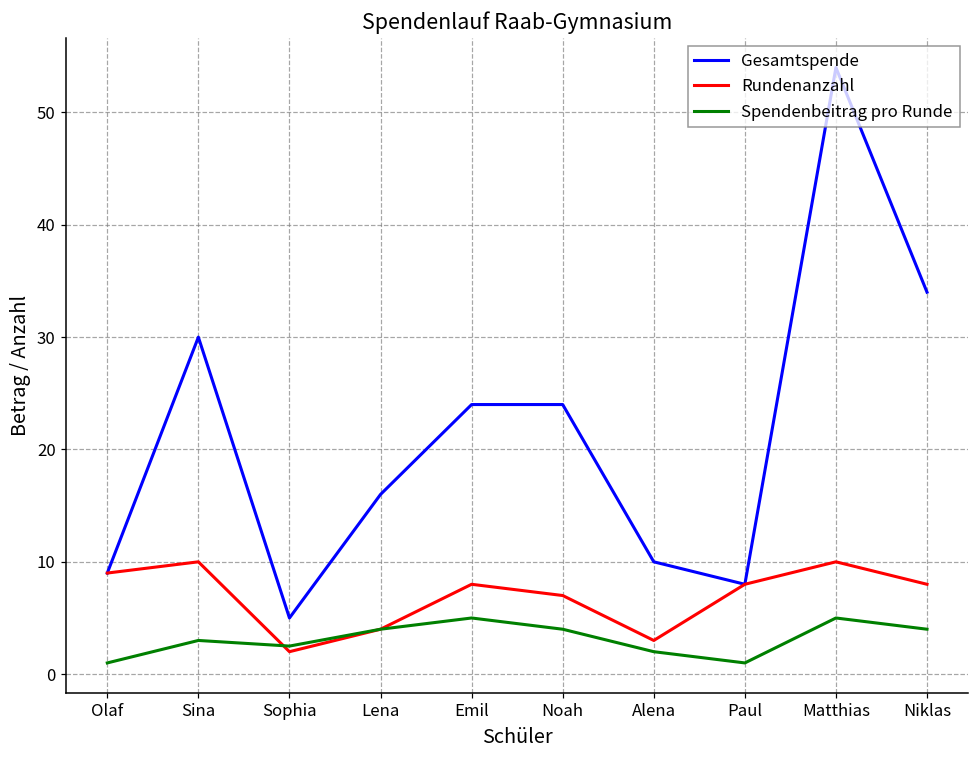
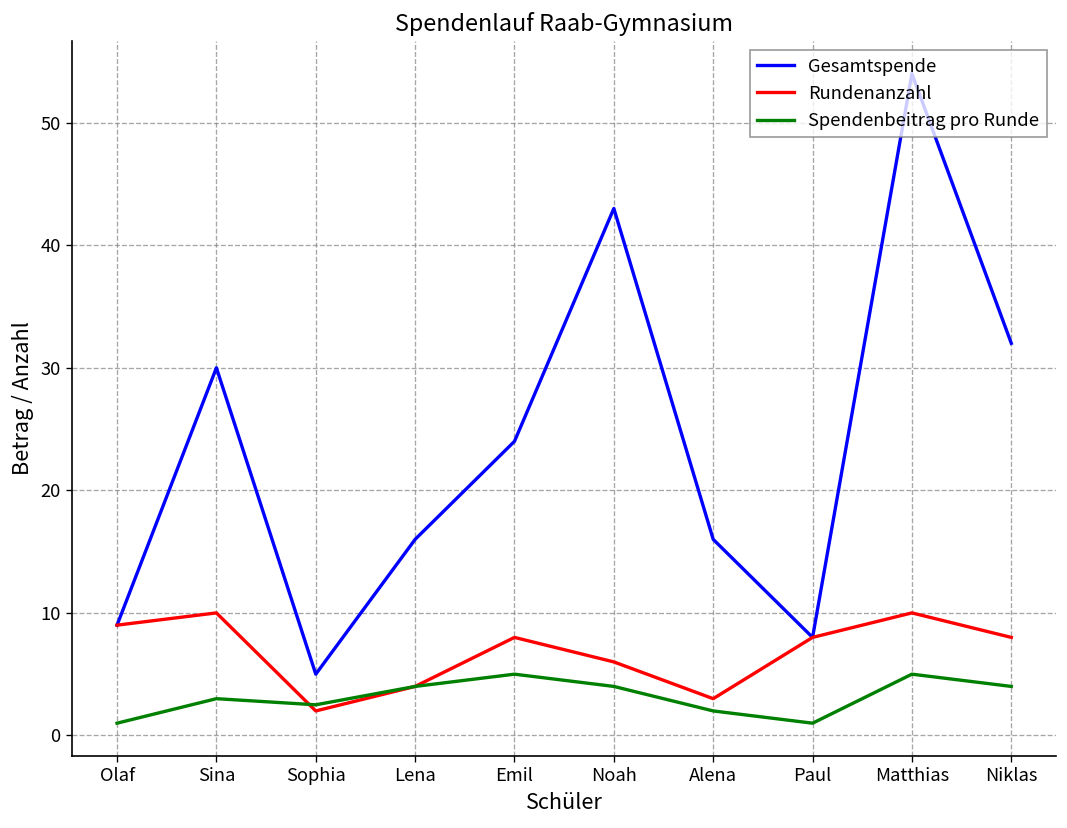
Gesamtspende, Noah: 24 -> 43
Rundenanzahl, Noah: 7 -> 6
Gesamtspende, Alena: 10 -> 16
Gesamtspende, Niklas: 34 -> 32
